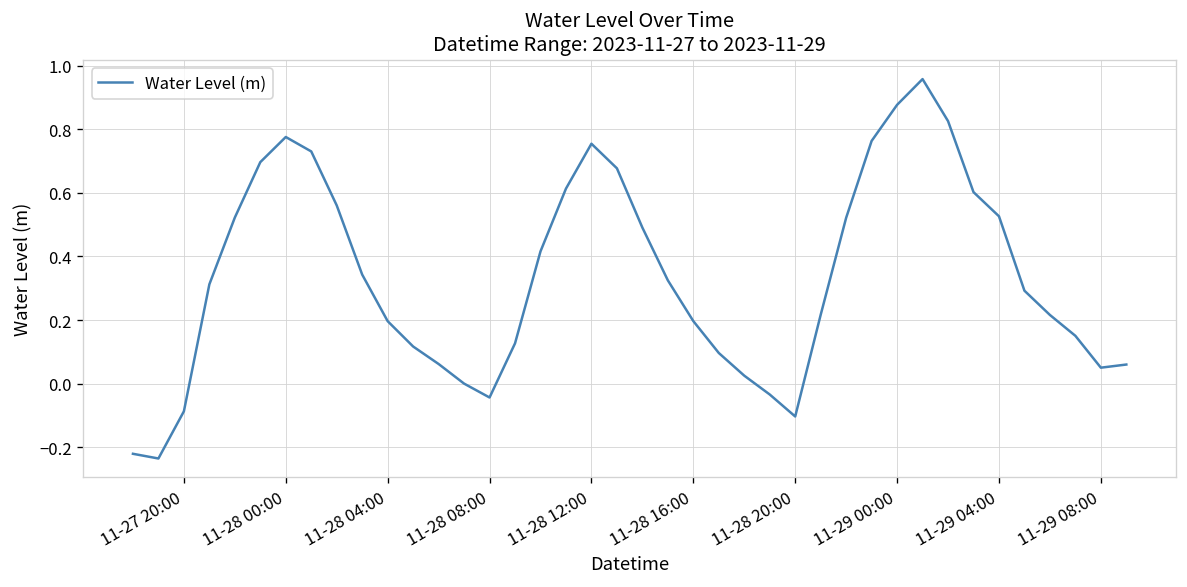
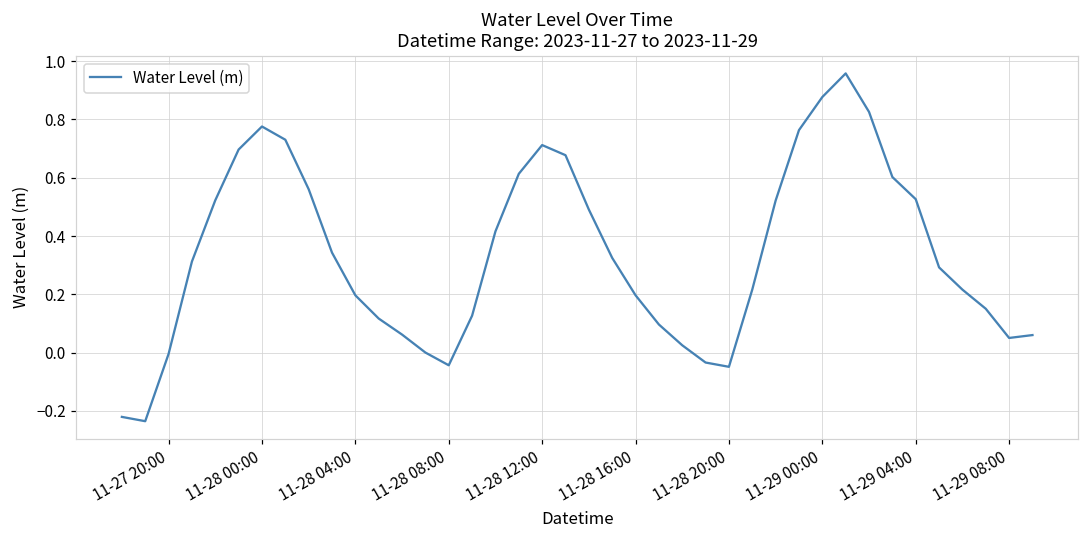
11-27 20:00: -0.09 -> 0.00
11-28 12:00: 0.75 -> 0.71
11-28 20:00: -0.10 -> -0.05
